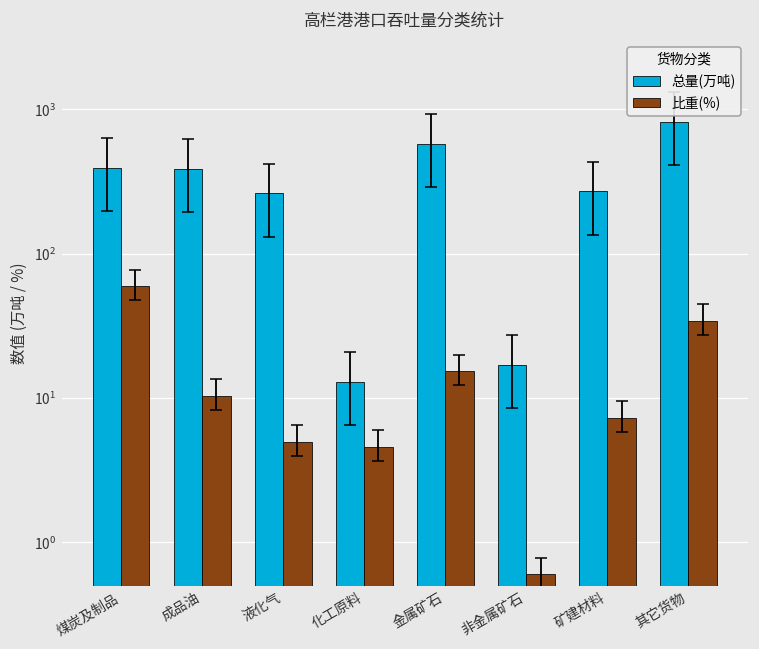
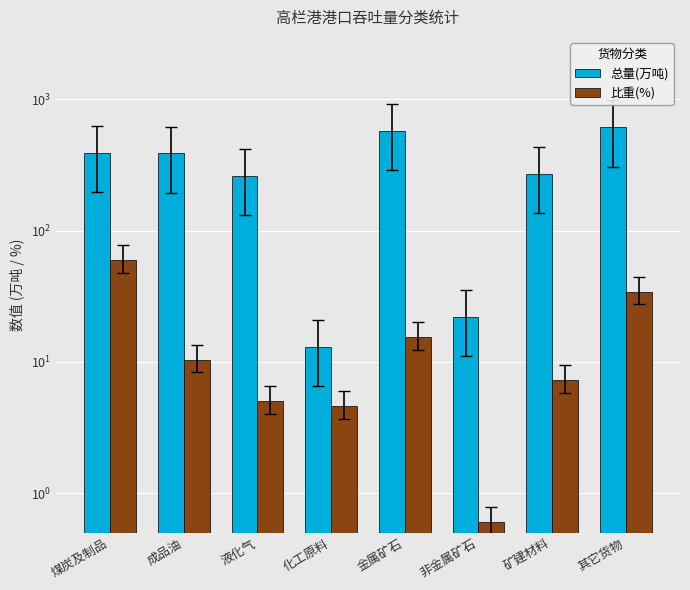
总量(万吨), 非金属矿石: 17 -> 22
总量(万吨), 其它货物: 800 -> 600
